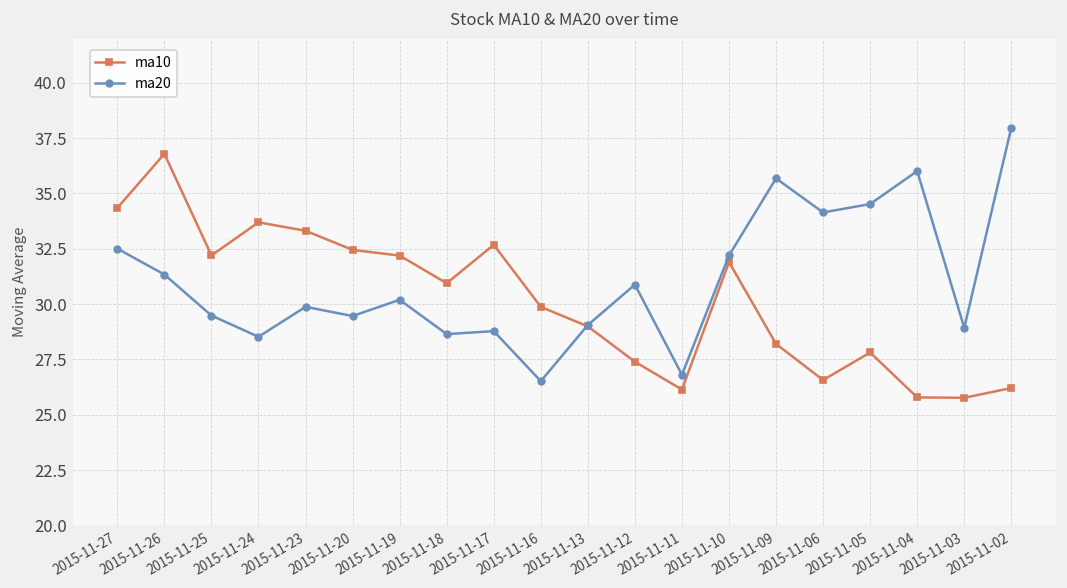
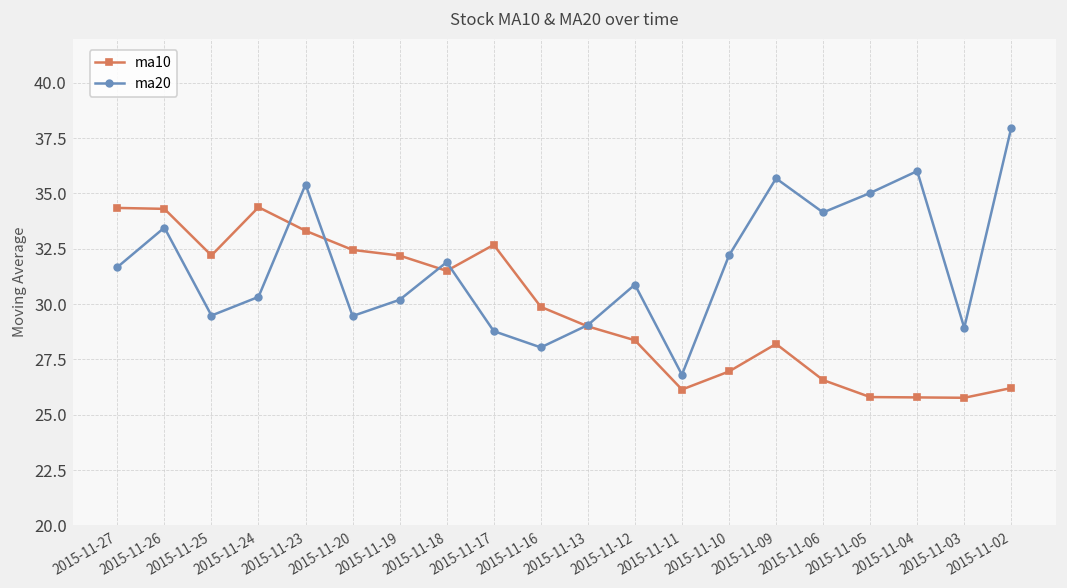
ma20, 2015-11-27: 32.5 -> 31.7
ma10, 2015-11-26: 36.8 -> 34.3
ma20, 2015-11-26: 31.3 -> 33.5
ma10, 2015-11-24: 33.7 -> 34.4
ma20, 2015-11-24: 28.5 -> 30.3
ma20, 2015-11-23: 29.9 -> 35.4
ma10, 2015-11-18: 30.9 -> 31.5
ma20, 2015-11-18: 28.6 -> 31.9
ma20, 2015-11-16: 26.5 -> 28.0
ma10, 2015-11-12: 27.4 -> 28.4
ma10, 2015-11-10: 31.9 -> 27.0
ma10, 2015-11-05: 27.8 -> 25.8
ma20, 2015-11-05: 34.5 -> 35.0
